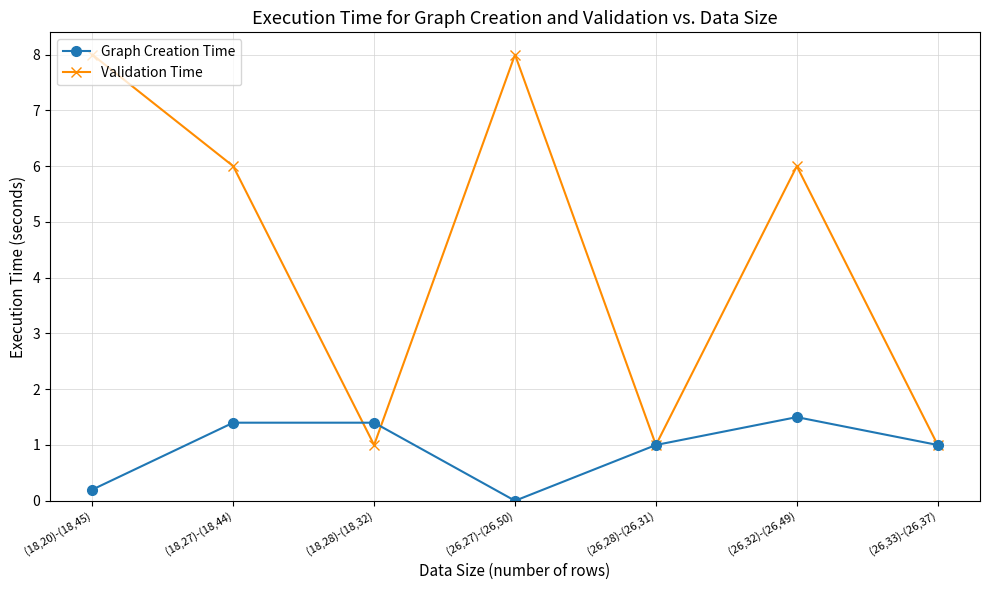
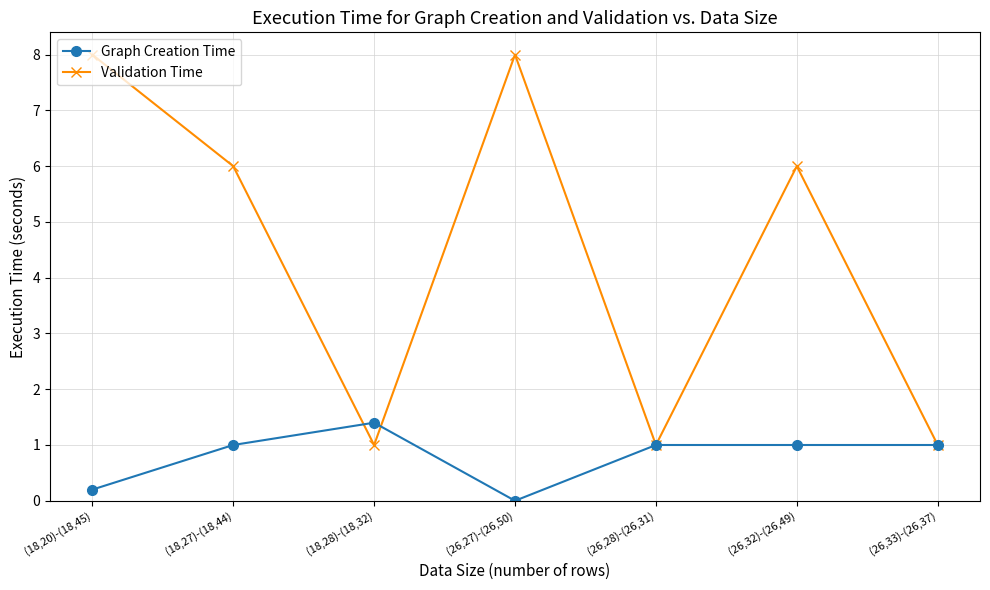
Graph Creation Time, (18,27)-(18,44): 1.4 -> 1.0
Graph Creation Time, (26,32)-(26,49): 1.5 -> 1.0
